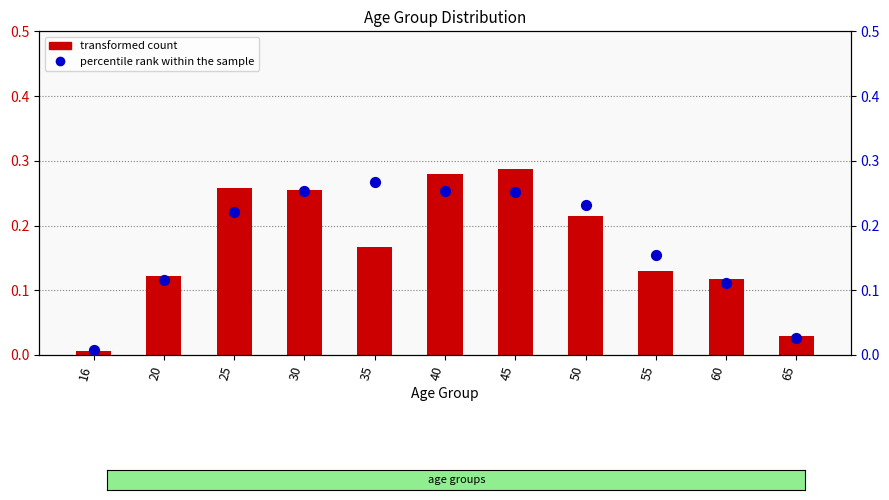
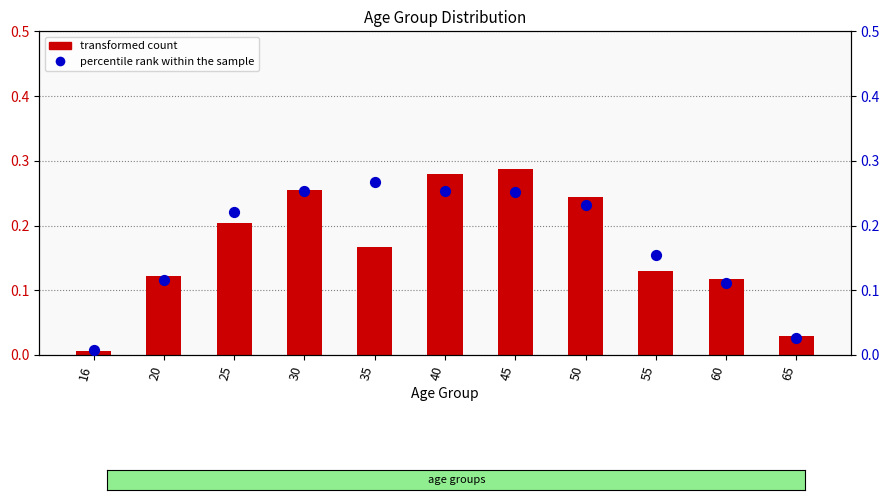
transformed count, 25: 0.26 -> 0.20
transformed count, 50: 0.22 -> 0.24
